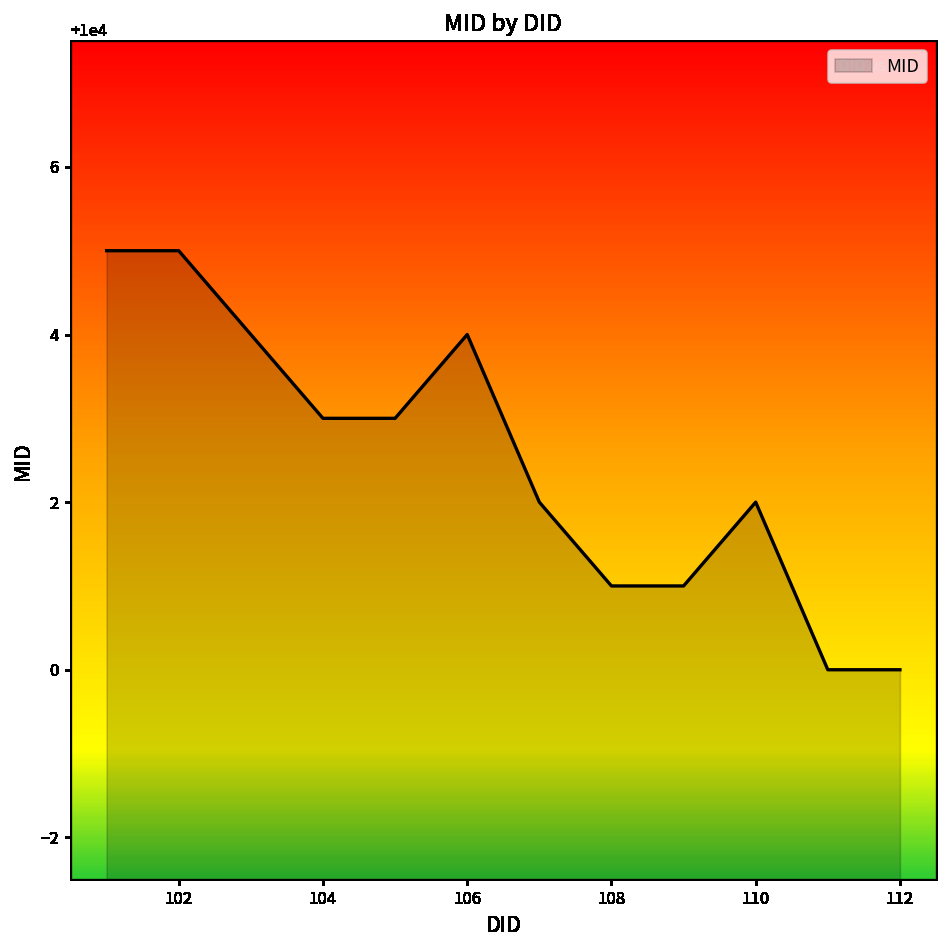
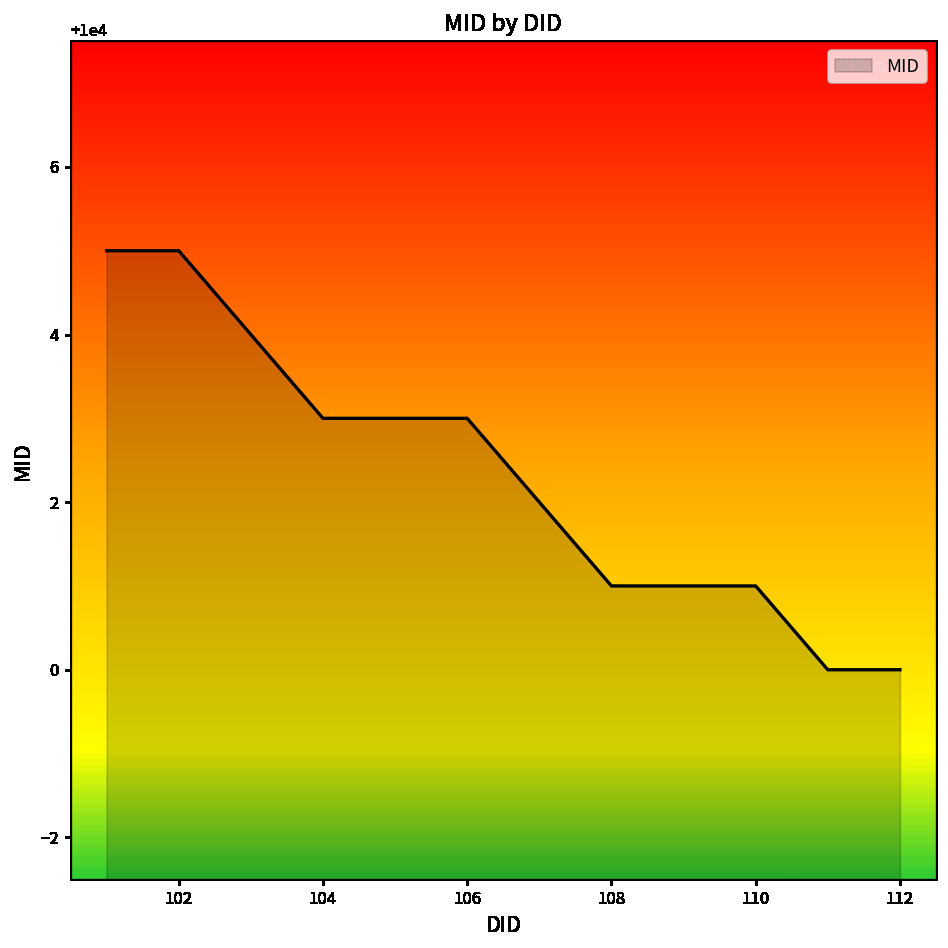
106: 10004 -> 10003
110: 10002 -> 10001
